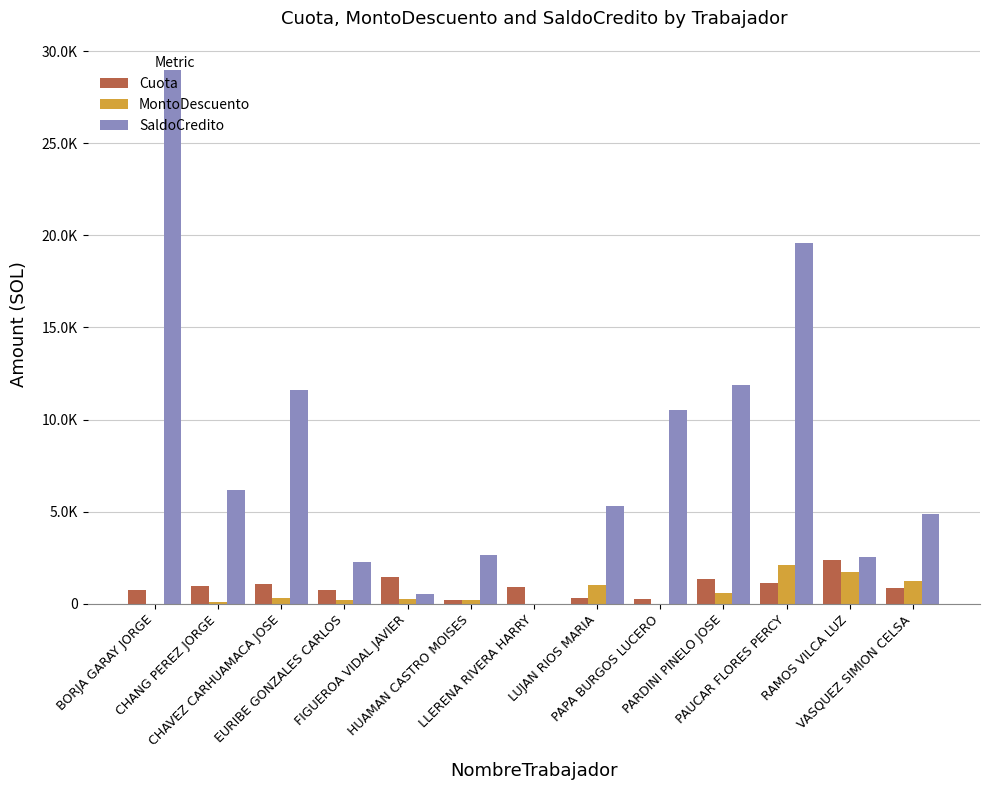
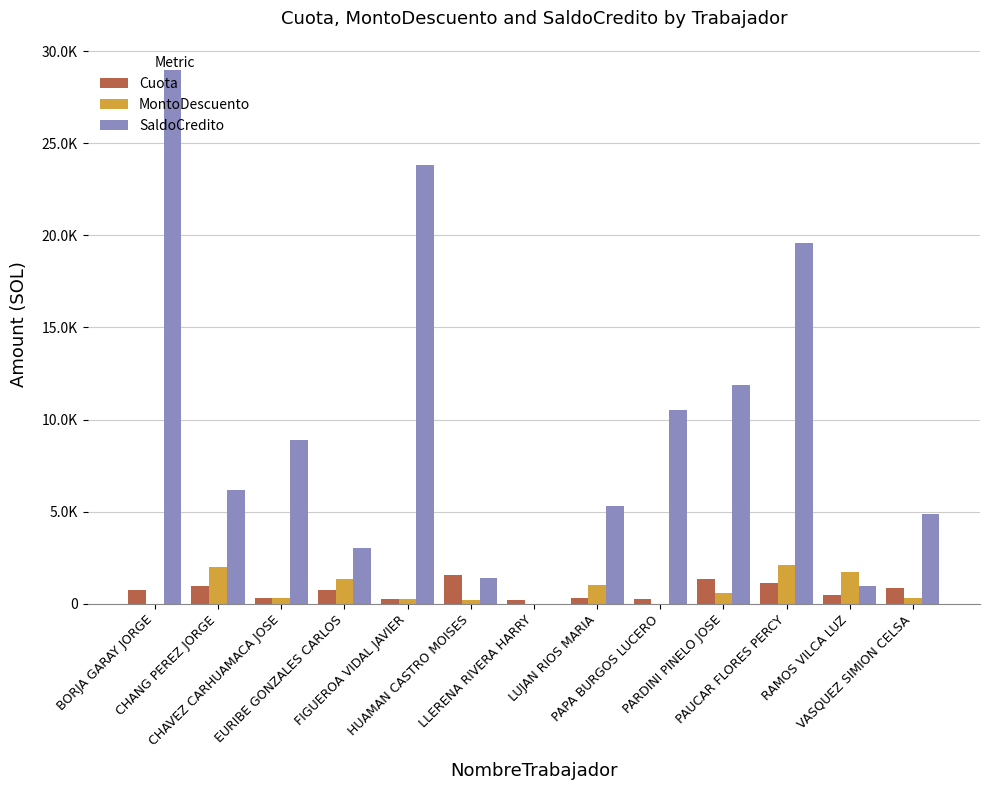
MontoDescuento, CHANG PEREZ JORGE: 100 -> 2000
Cuota, CHAVEZ CARHUAMACA JOSE: 1100 -> 300
SaldoCredito, CHAVEZ CARHUAMACA JOSE: 11600 -> 8900
MontoDescuento, EURIBE GONZALES CARLOS: 200 -> 1400
SaldoCredito, EURIBE GONZALES CARLOS: 2300 -> 3000
Cuota, FIGUEROA VIDAL JAVIER: 1500 -> 300
SaldoCredito, FIGUEROA VIDAL JAVIER: 500 -> 23800
Cuota, HUAMAN CASTRO MOISES: 200 -> 1600
SaldoCredito, HUAMAN CASTRO MOISES: 2700 -> 1400
Cuota, LLERENA RIVERA HARRY: 900 -> 200
Cuota, RAMOS VILCA LUZ: 2400 -> 500
SaldoCredito, RAMOS VILCA LUZ: 2600 -> 1000
MontoDescuento, VASQUEZ SIMION CELSA: 1200 -> 300
